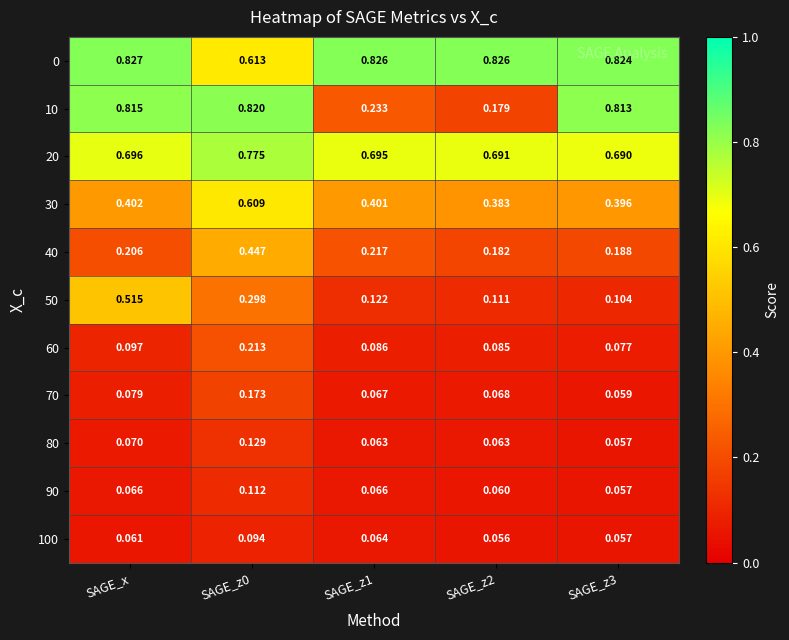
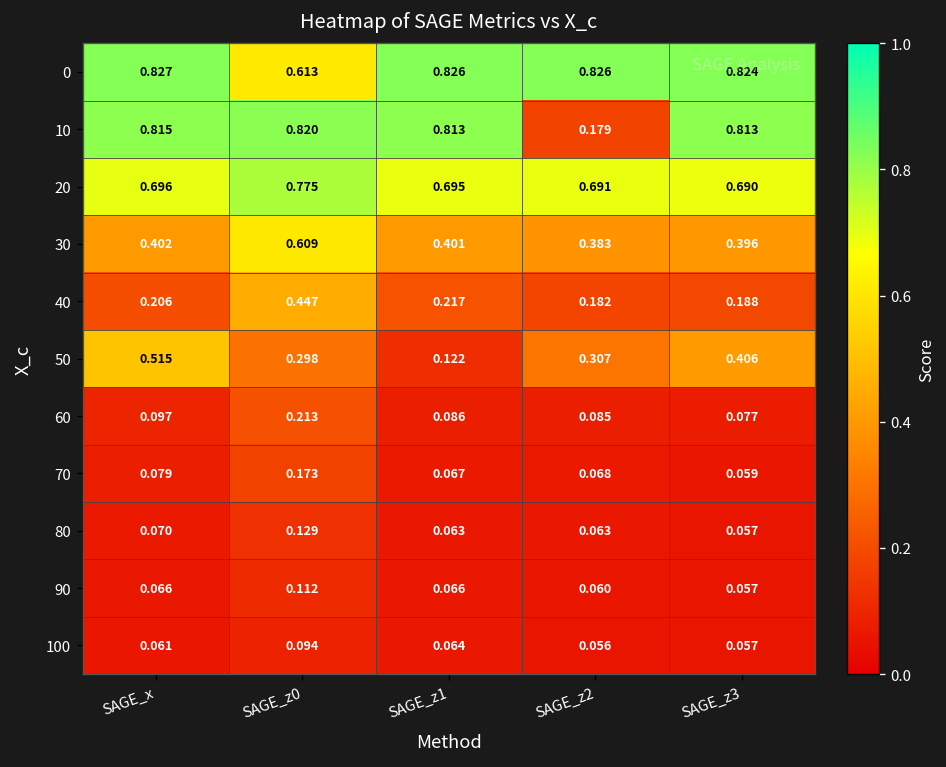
10, SAGE_z1: 0.233 -> 0.813
50, SAGE_z2: 0.111 -> 0.307
50, SAGE_z3: 0.104 -> 0.406
